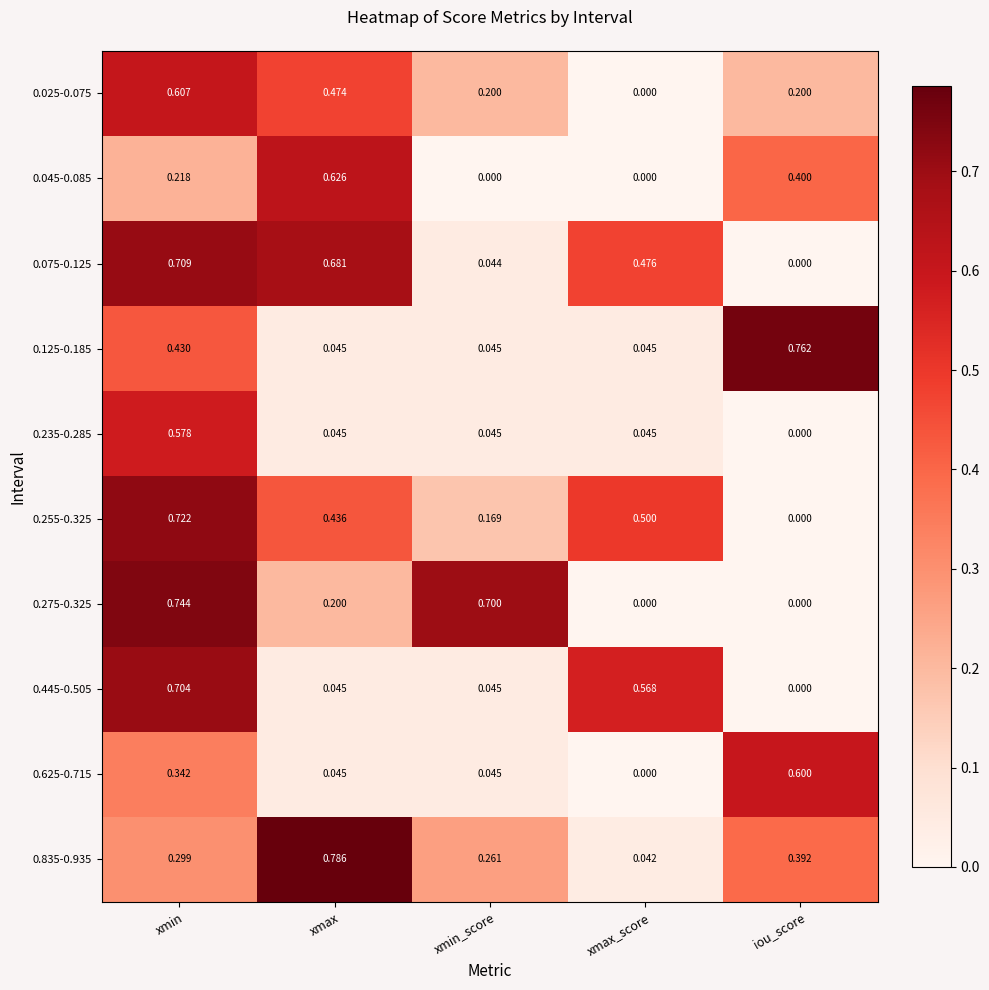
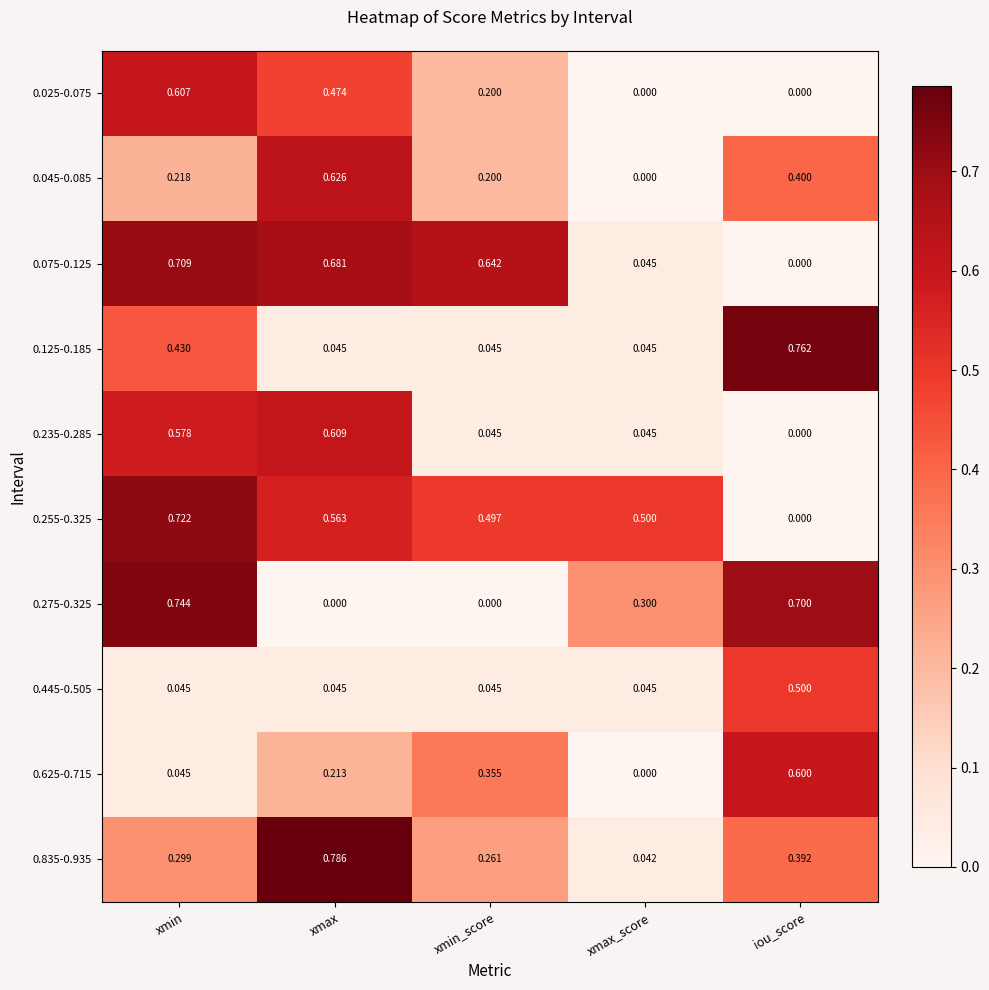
0.025-0.075, iou_score: 0.200 -> 0.000
0.045-0.085, xmin_score: 0.000 -> 0.200
0.075-0.125, xmin_score: 0.044 -> 0.642
0.075-0.125, xmax_score: 0.476 -> 0.045
0.235-0.285, xmax: 0.045 -> 0.609
0.255-0.325, xmax: 0.436 -> 0.563
0.255-0.325, xmin_score: 0.169 -> 0.497
0.275-0.325, xmax: 0.200 -> 0.000
0.275-0.325, xmin_score: 0.700 -> 0.000
0.275-0.325, xmax_score: 0.000 -> 0.300
0.275-0.325, iou_score: 0.000 -> 0.700
0.445-0.505, xmin: 0.704 -> 0.045
0.445-0.505, xmax_score: 0.568 -> 0.045
0.445-0.505, iou_score: 0.000 -> 0.500
0.625-0.715, xmin: 0.342 -> 0.045
0.625-0.715, xmax: 0.045 -> 0.213
0.625-0.715, xmin_score: 0.045 -> 0.355
